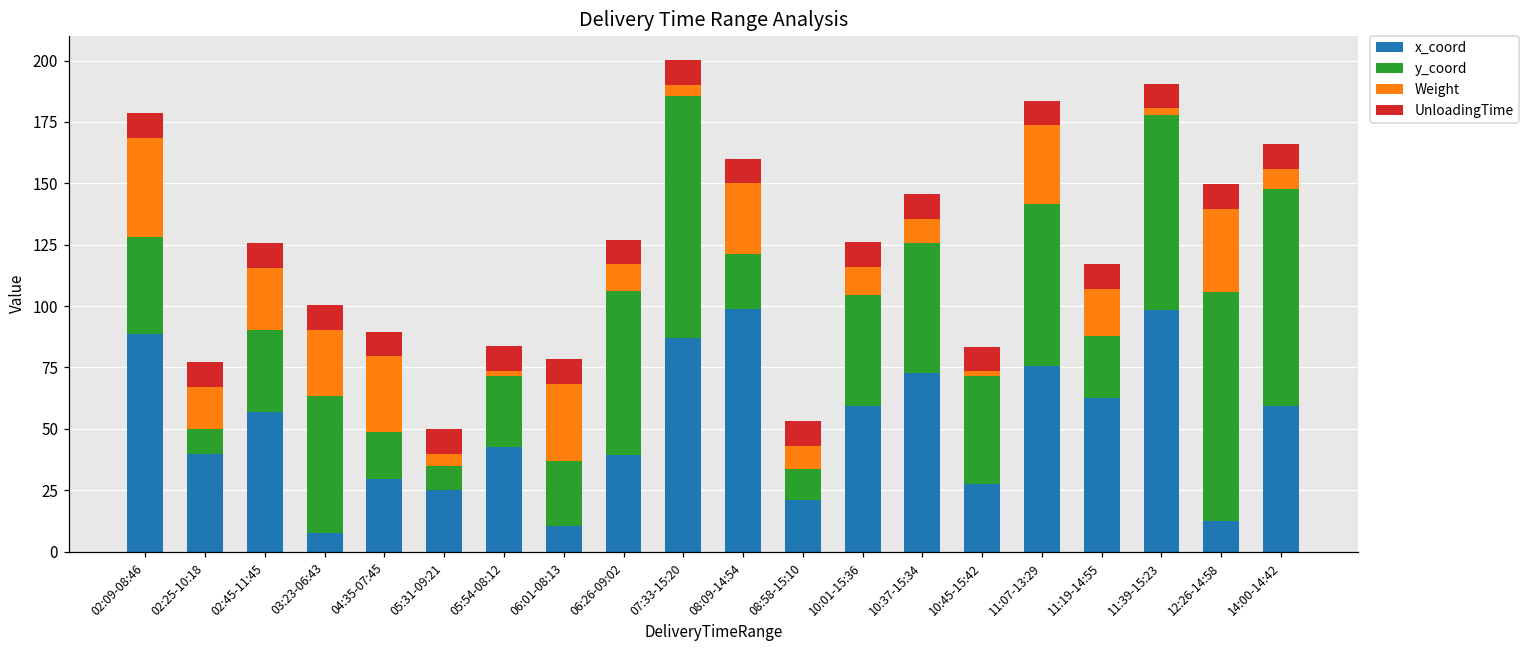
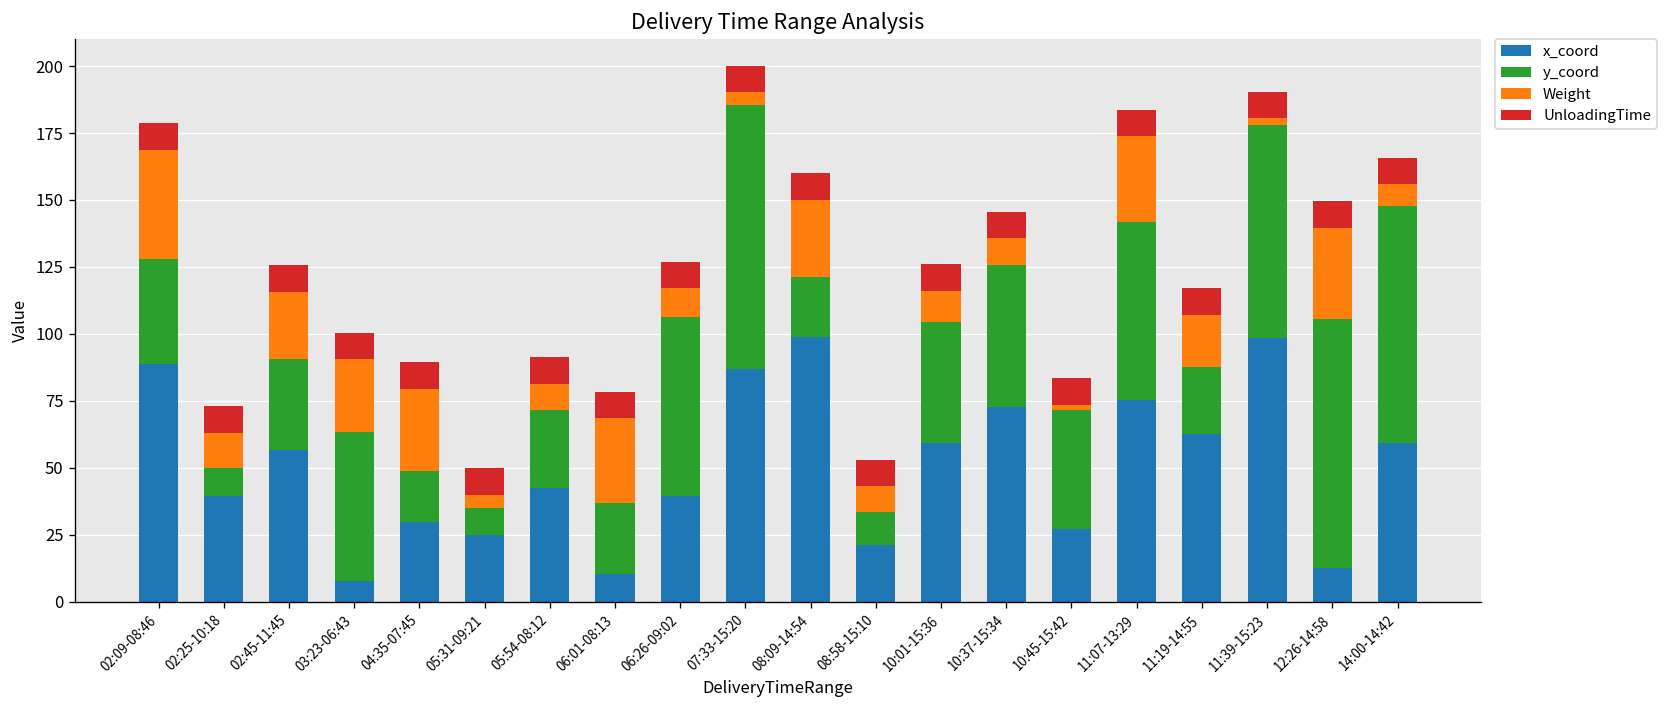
Weight, 02:25-10:18: 17 -> 13
Weight, 05:54-08:12: 2 -> 10
